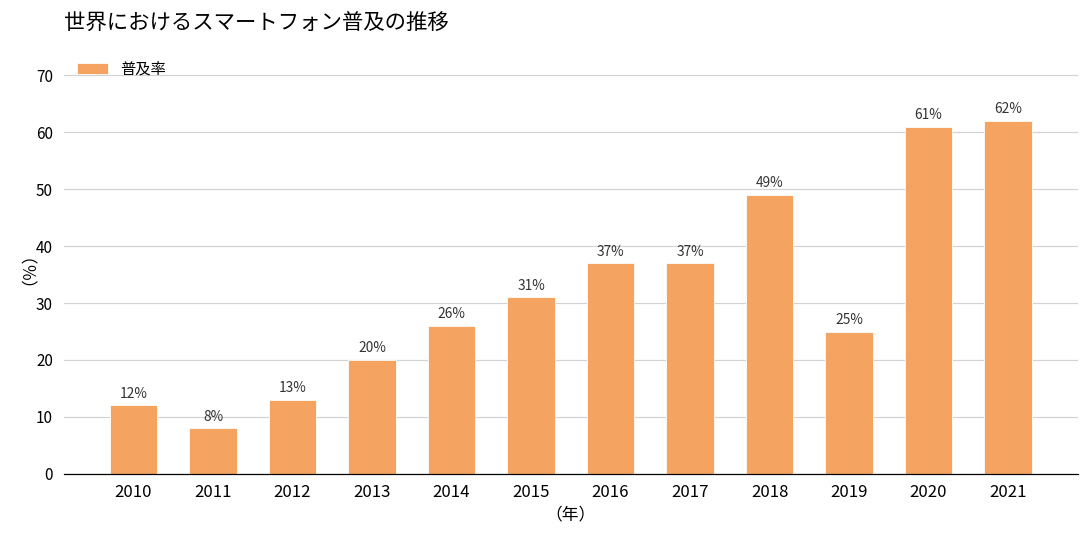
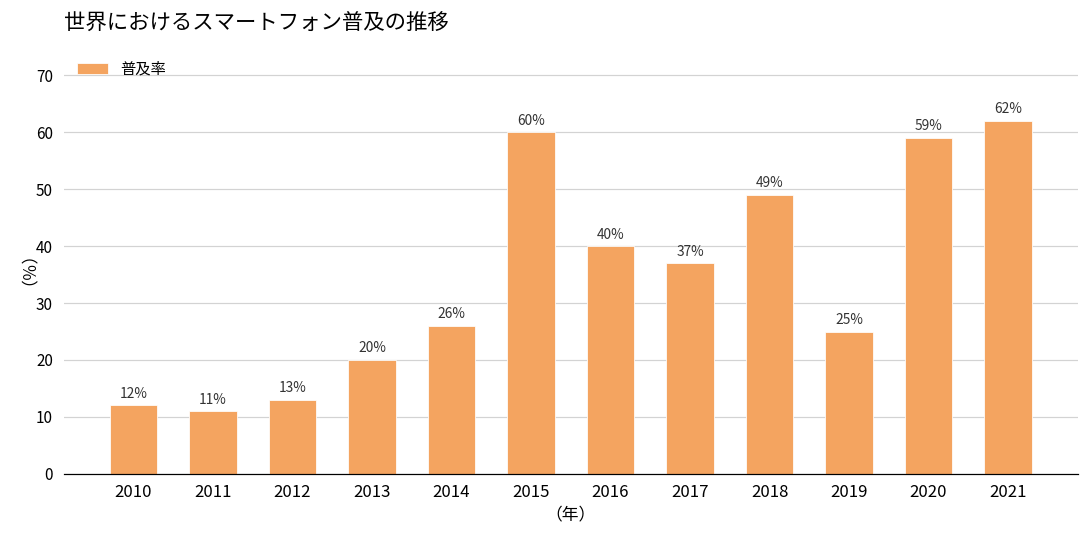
2011: 8% -> 11%
2015: 31% -> 60%
2016: 37% -> 40%
2020: 61% -> 59%
